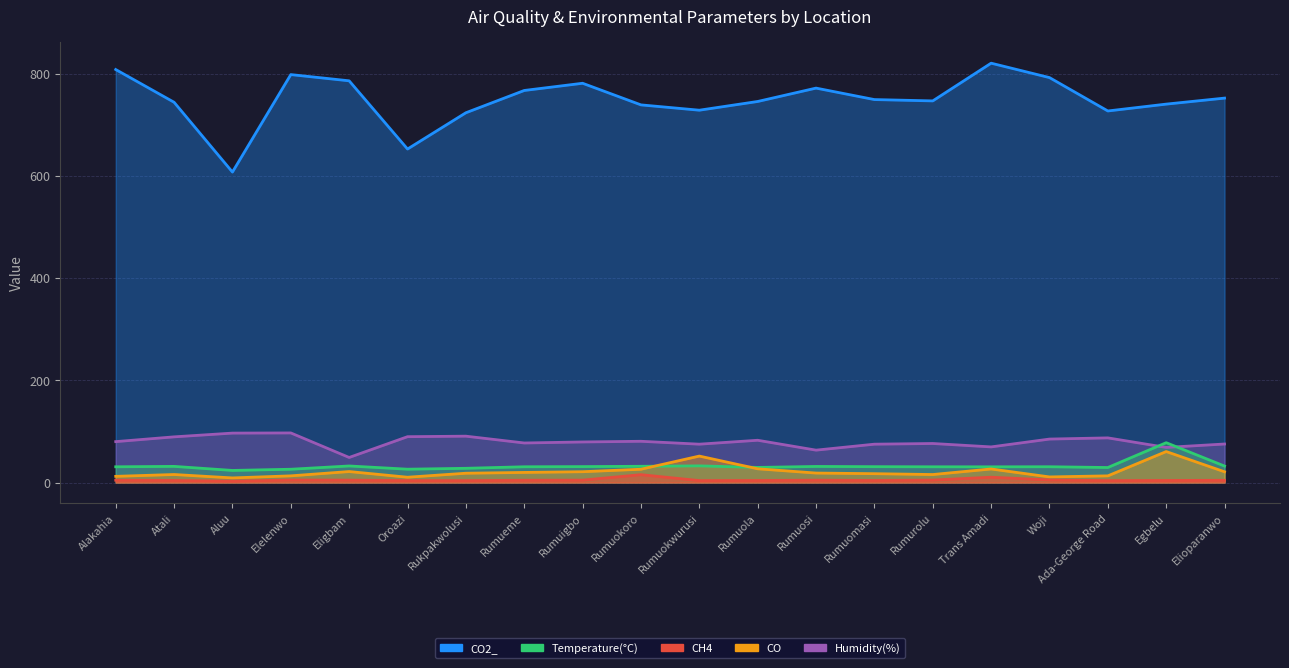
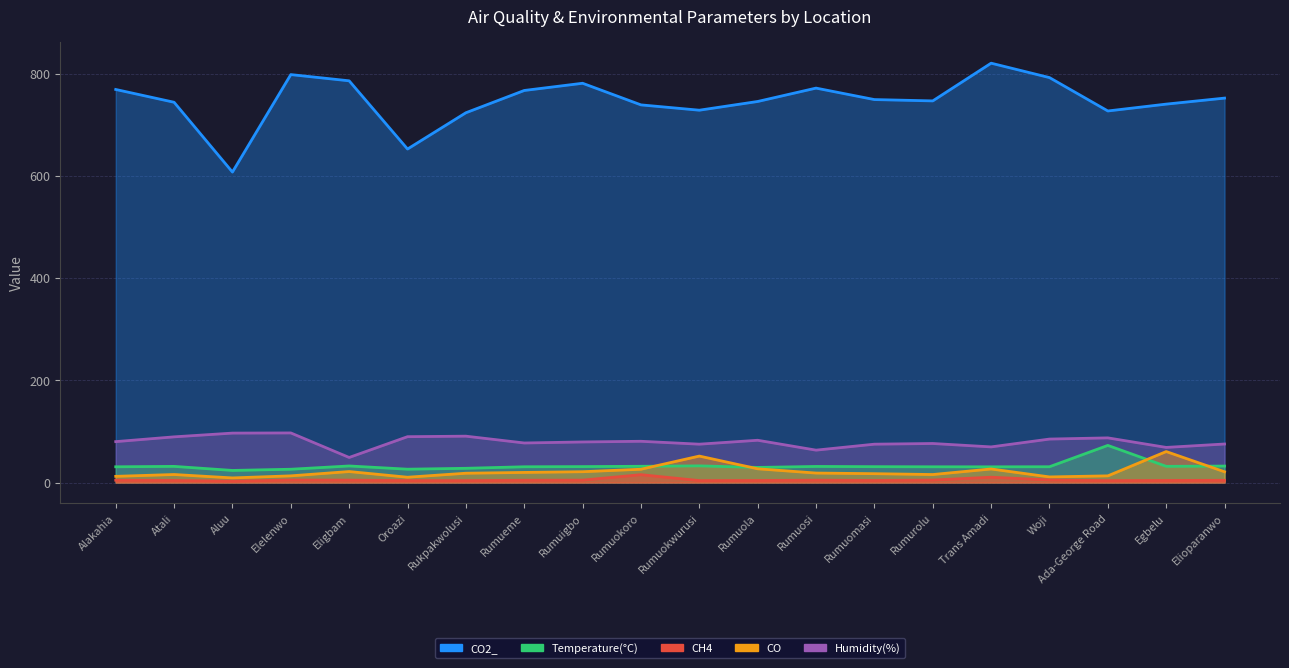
CO2_, Alakahia: 810 -> 770
Temperature(°C), Ada-George Road: 30 -> 70
Temperature(°C), Egbelu: 80 -> 30
